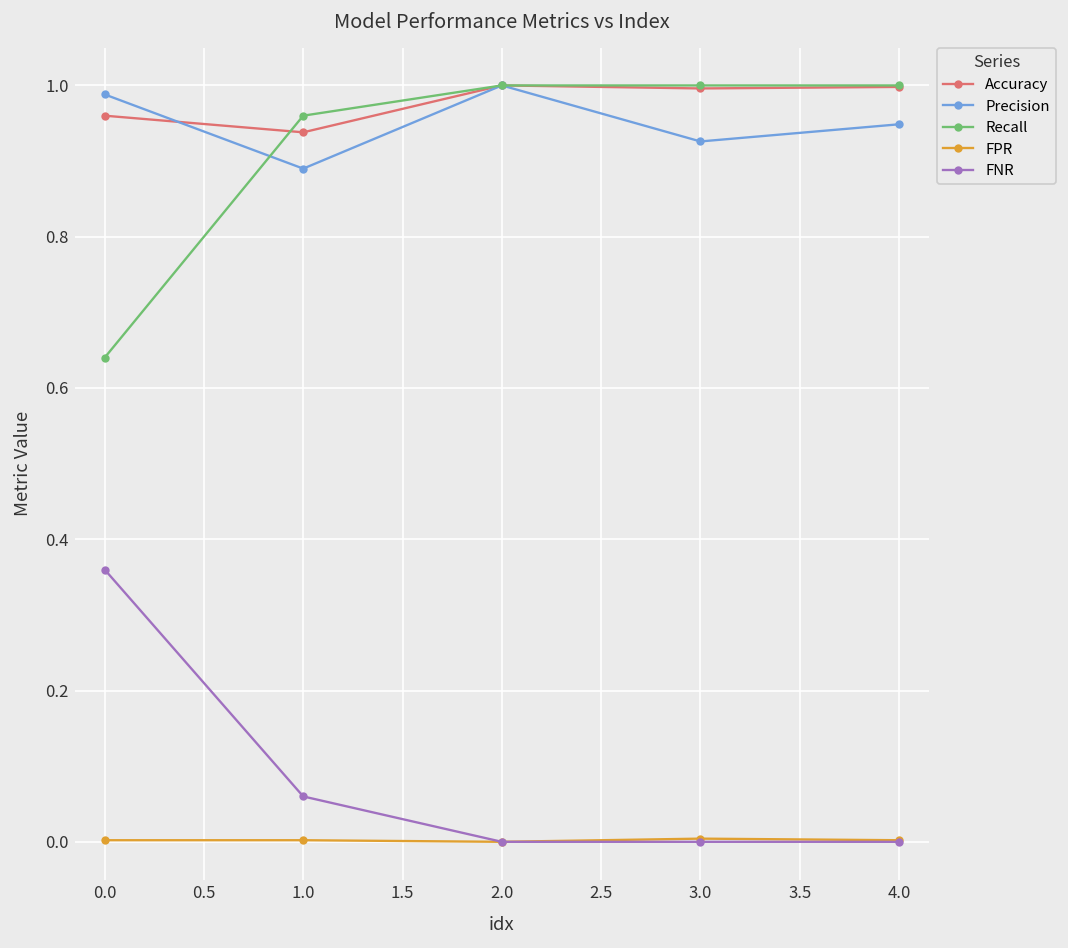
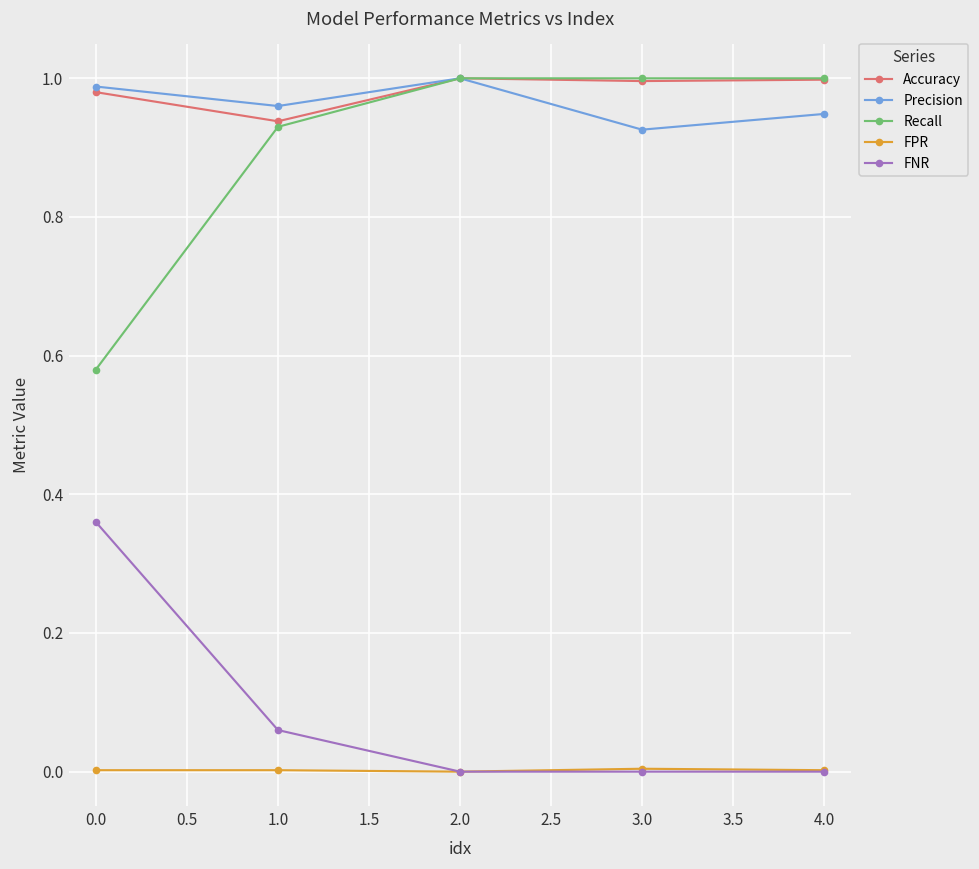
Accuracy, 0.0: 0.96 -> 0.98
Recall, 0.0: 0.64 -> 0.58
Precision, 1.0: 0.89 -> 0.96
Recall, 1.0: 0.96 -> 0.93
